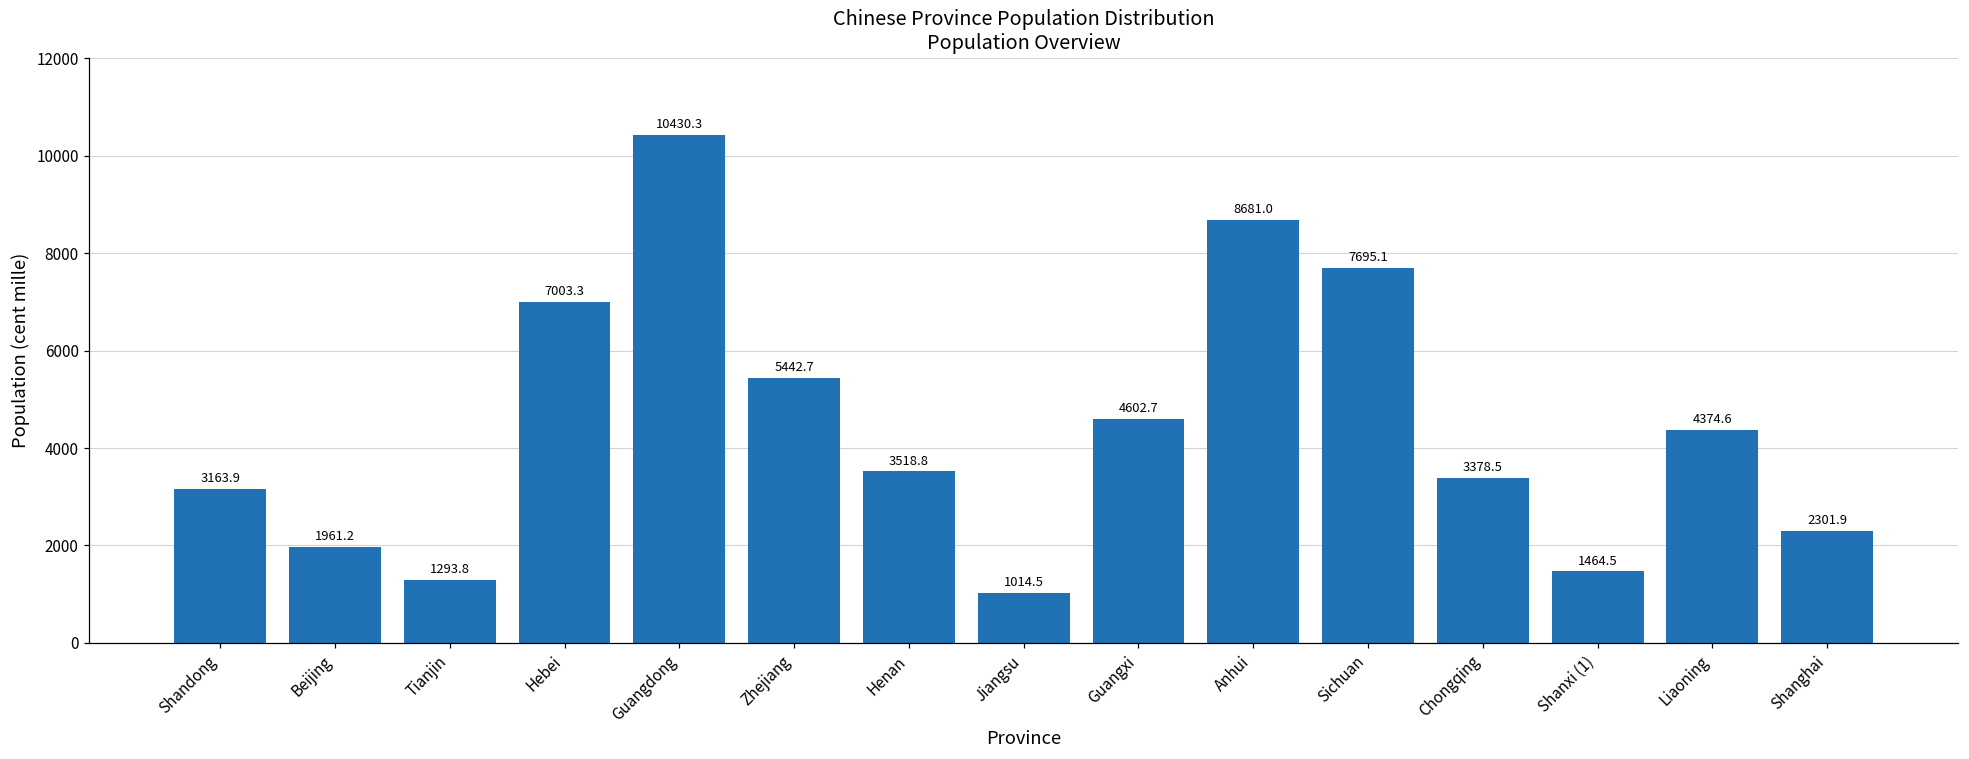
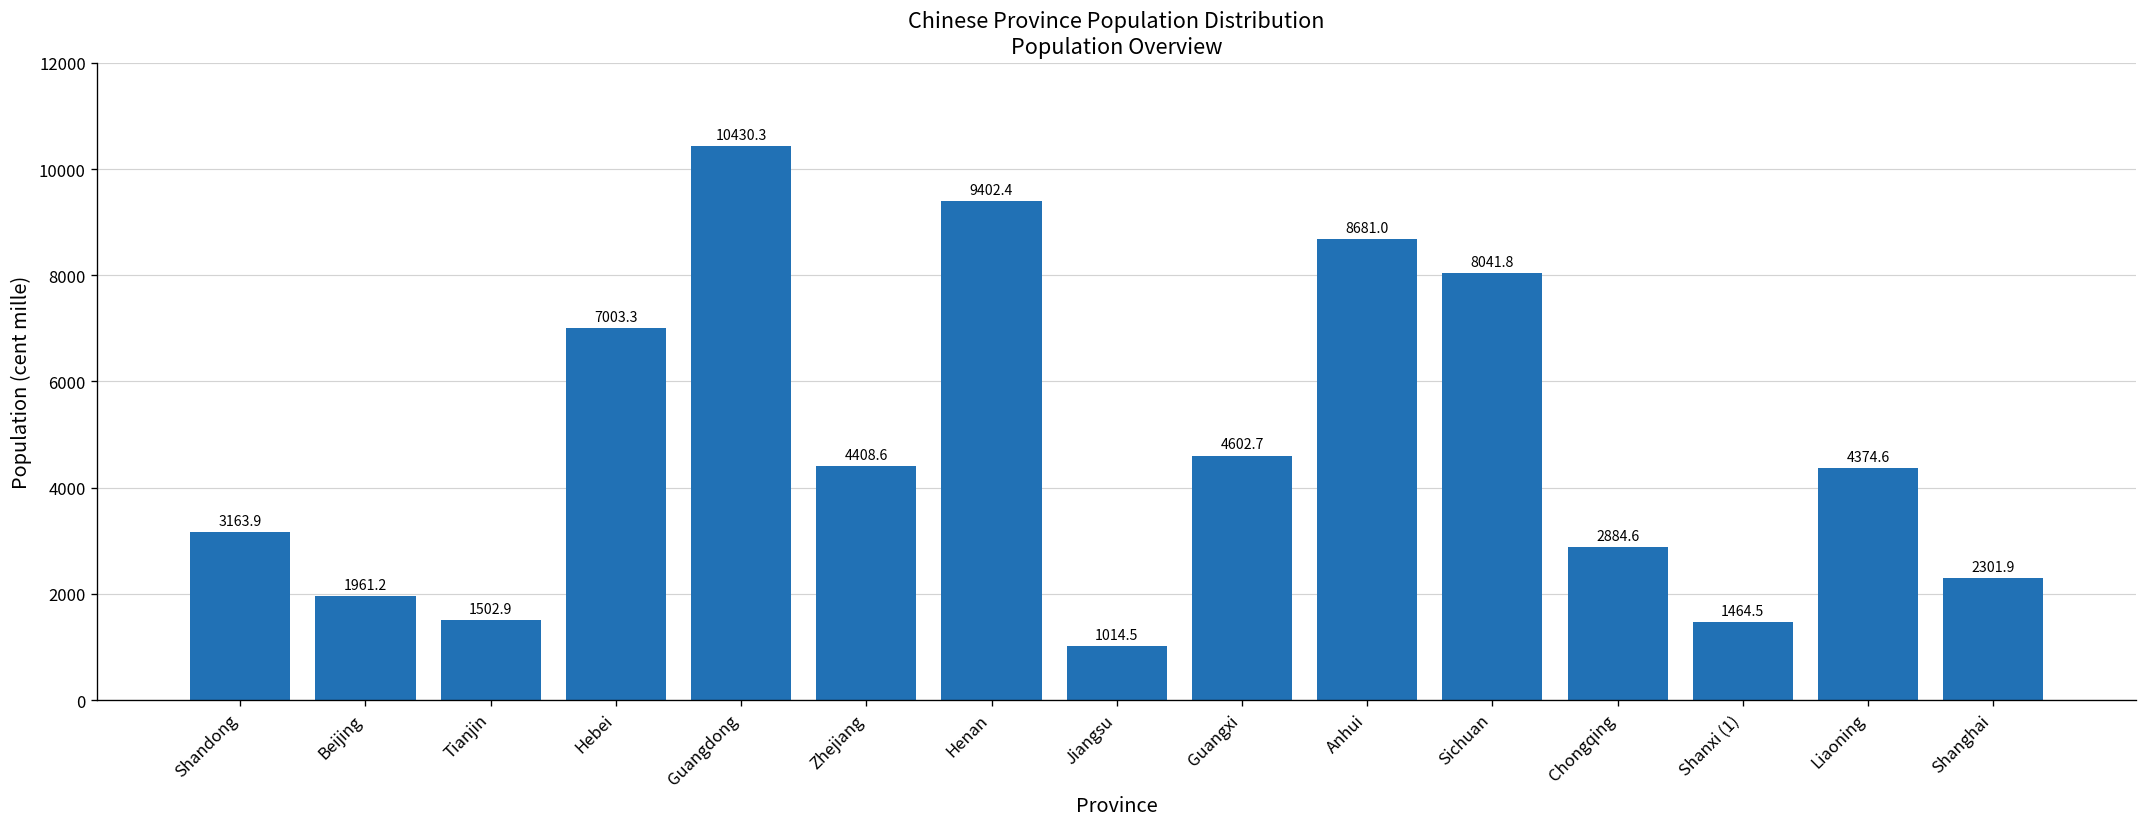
Tianjin: 1293.8 -> 1502.9
Zhejiang: 5442.7 -> 4408.6
Henan: 3518.8 -> 9402.4
Sichuan: 7695.1 -> 8041.8
Chongqing: 3378.5 -> 2884.6
